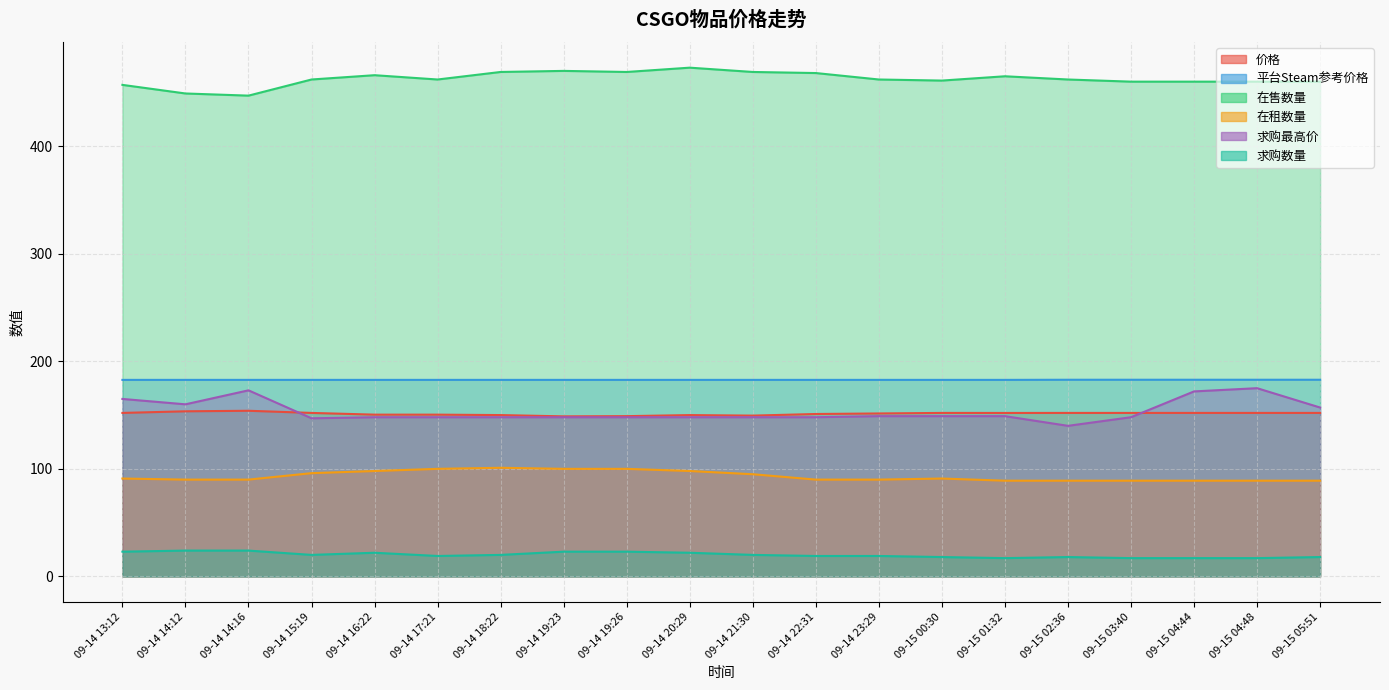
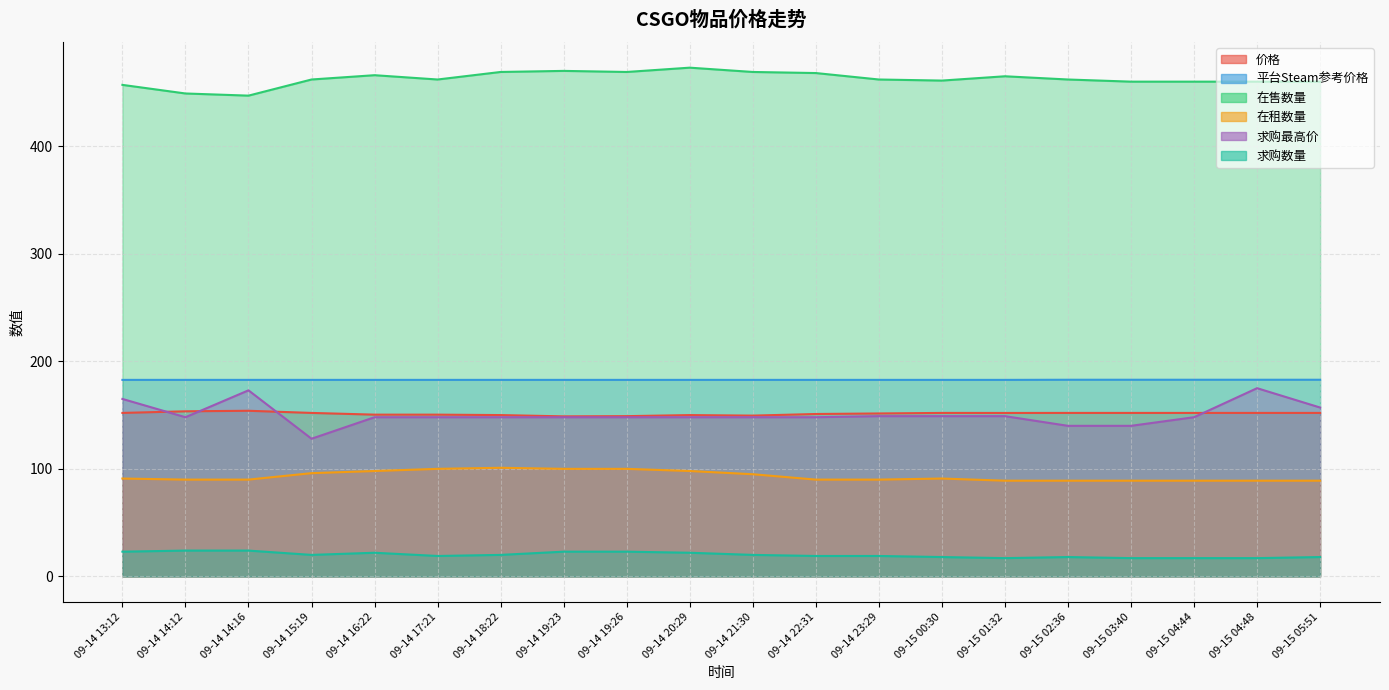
求购最高价, 09-14 14:12: 160 -> 148
求购最高价, 09-14 15:19: 147 -> 128
求购最高价, 09-15 03:40: 148 -> 140
求购最高价, 09-15 04:44: 172 -> 148
